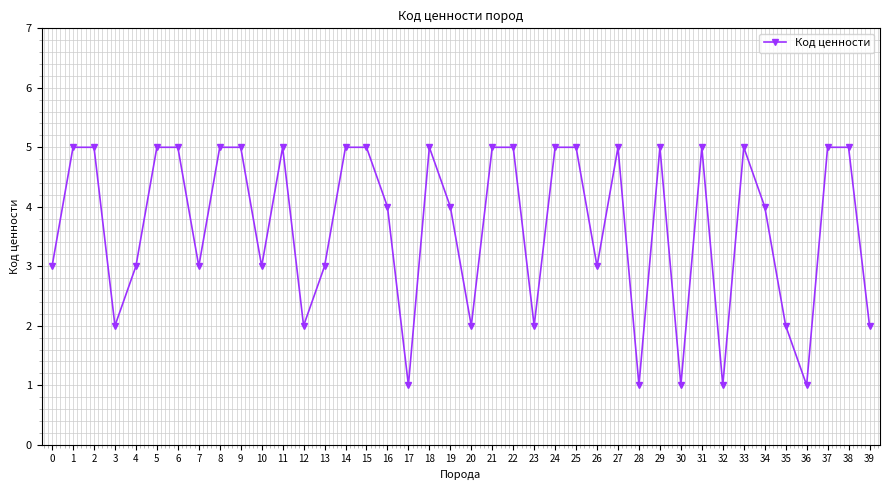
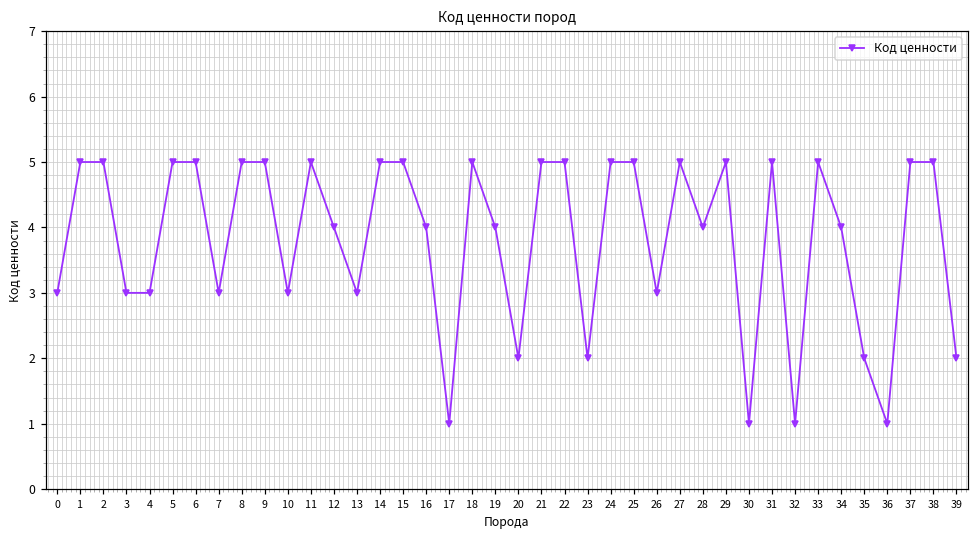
3: 2 -> 3
12: 2 -> 4
28: 1 -> 4
